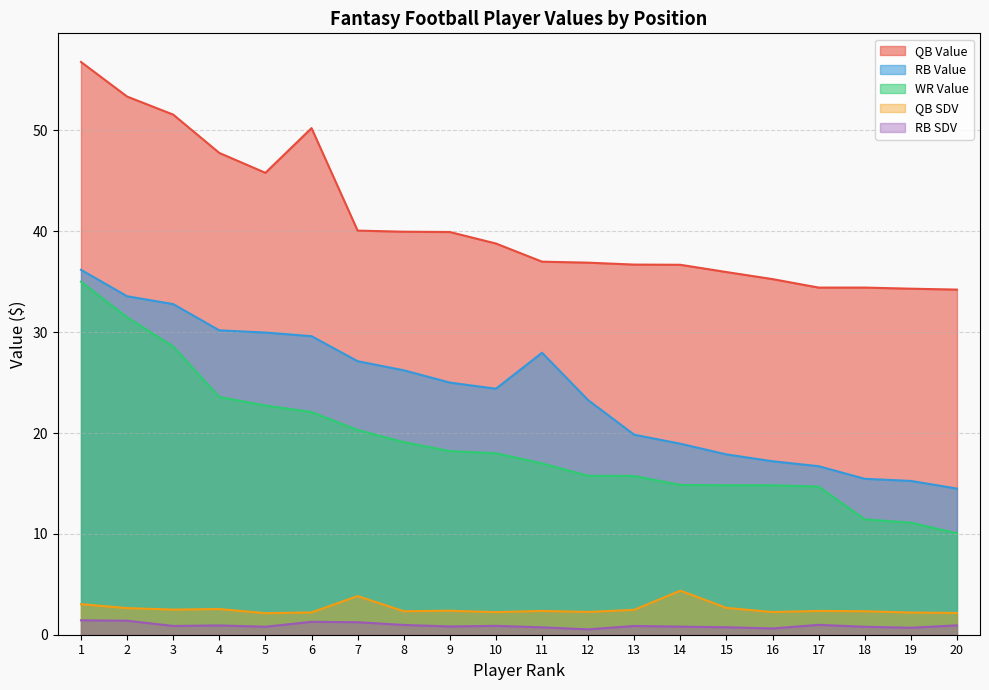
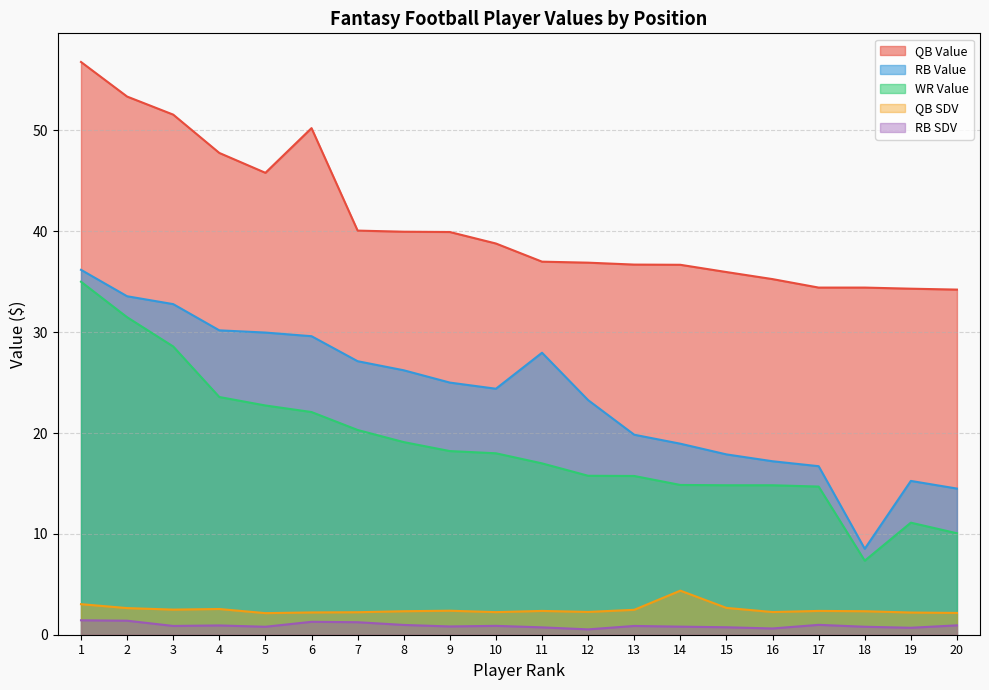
QB SDV, 7: 3.8 -> 2.2
RB Value, 18: 15.5 -> 8.5
WR Value, 18: 11.4 -> 7.3
